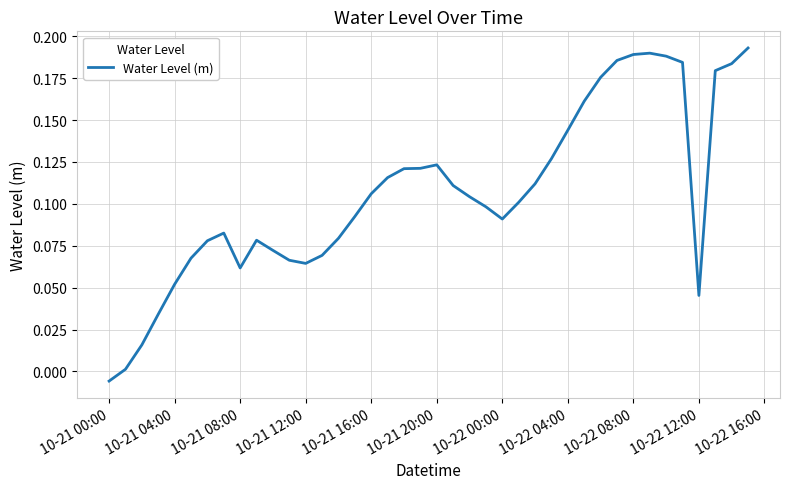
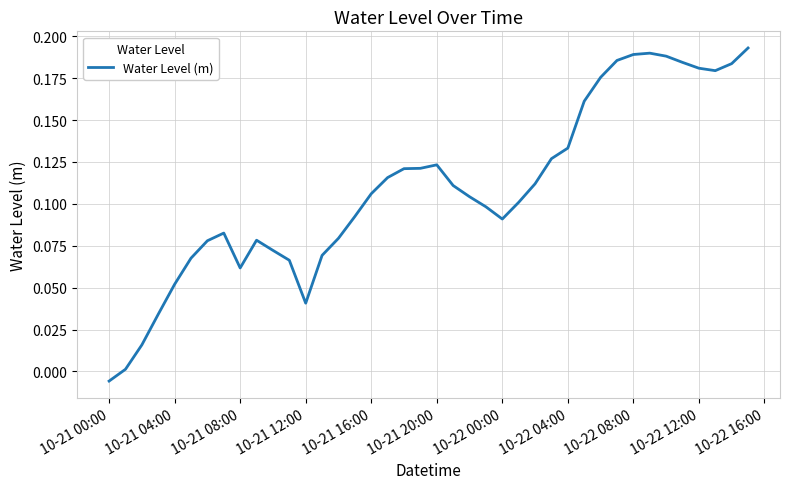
10-21 12:00: 0.064 -> 0.041
10-22 04:00: 0.144 -> 0.133
10-22 12:00: 0.045 -> 0.181
